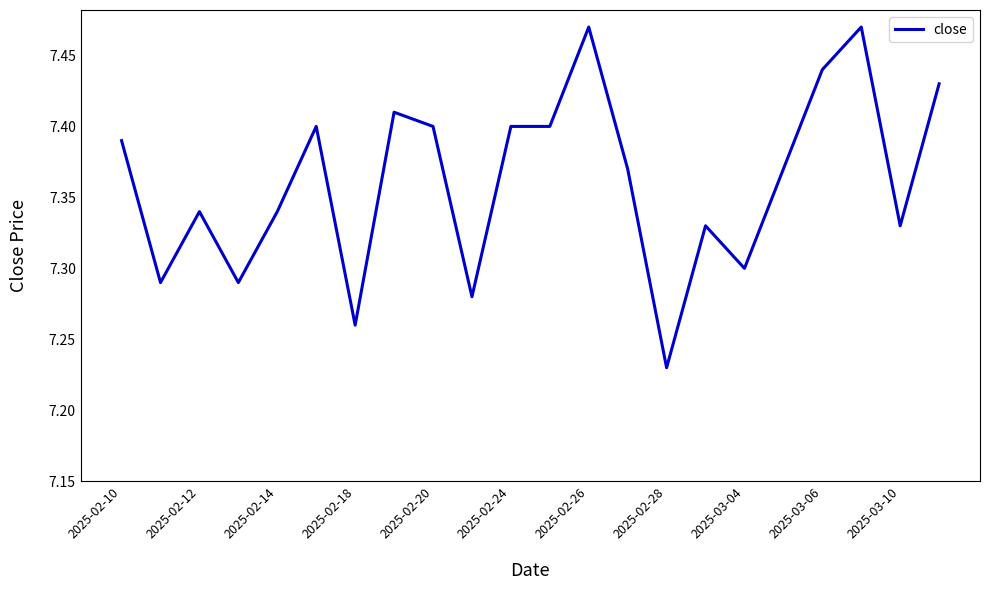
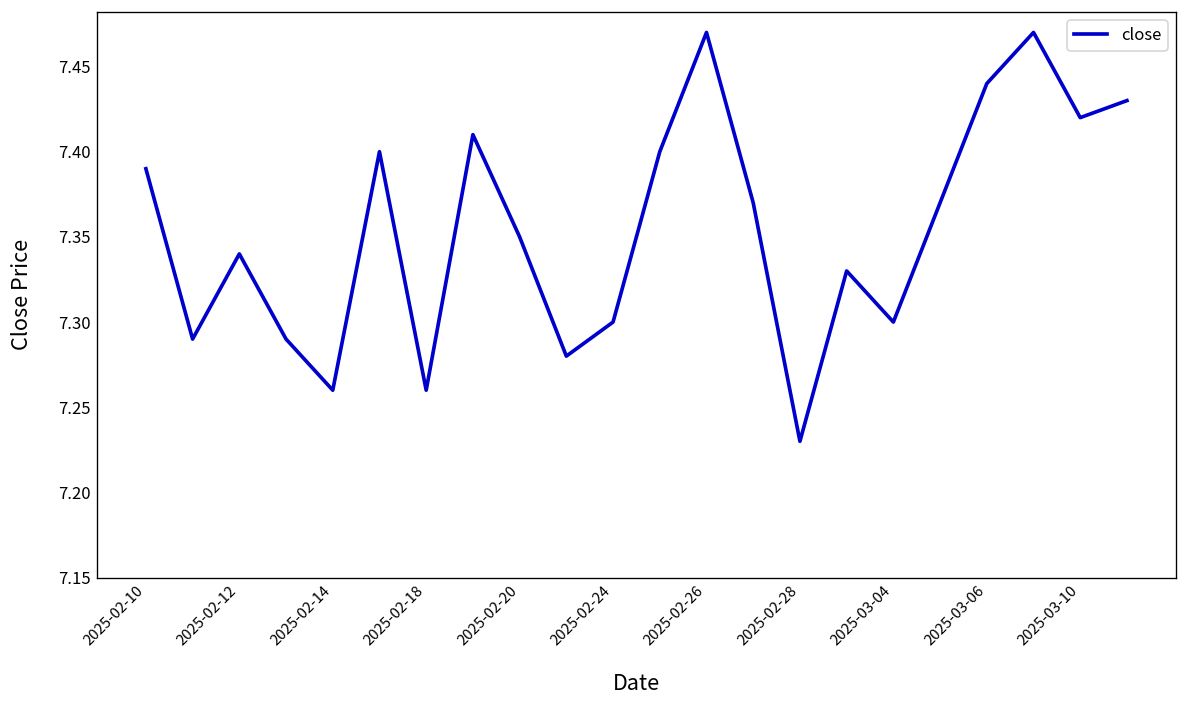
2025-02-14: 7.34 -> 7.26
2025-02-20: 7.40 -> 7.35
2025-02-24: 7.4 -> 7.3
2025-03-10: 7.33 -> 7.42
